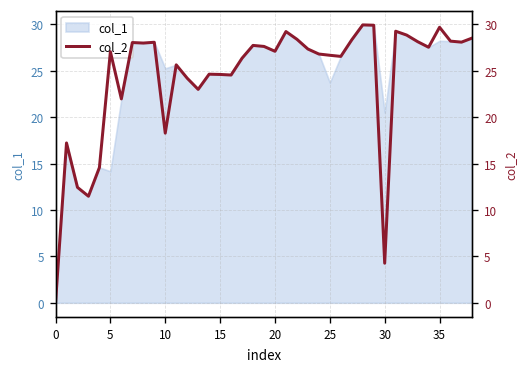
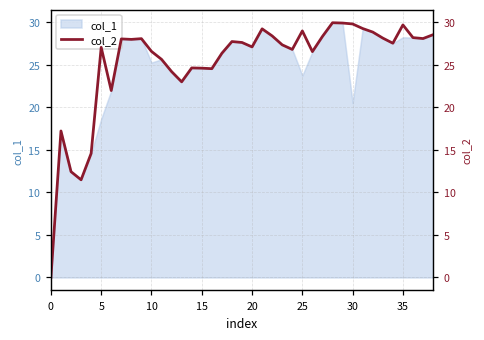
col_1, 5: 14 -> 19
col_2, 10: 18 -> 27
col_2, 25: 27 -> 29
col_2, 30: 4 -> 30
